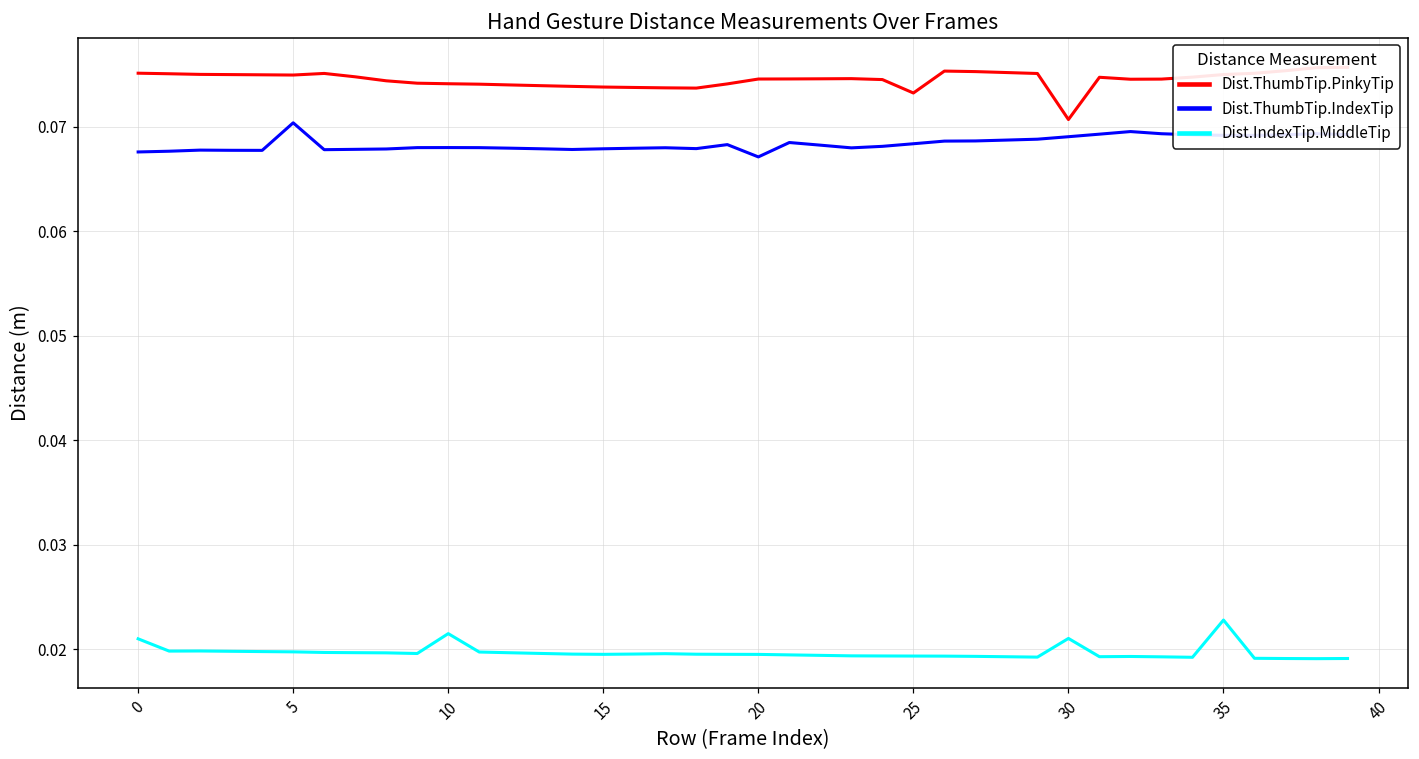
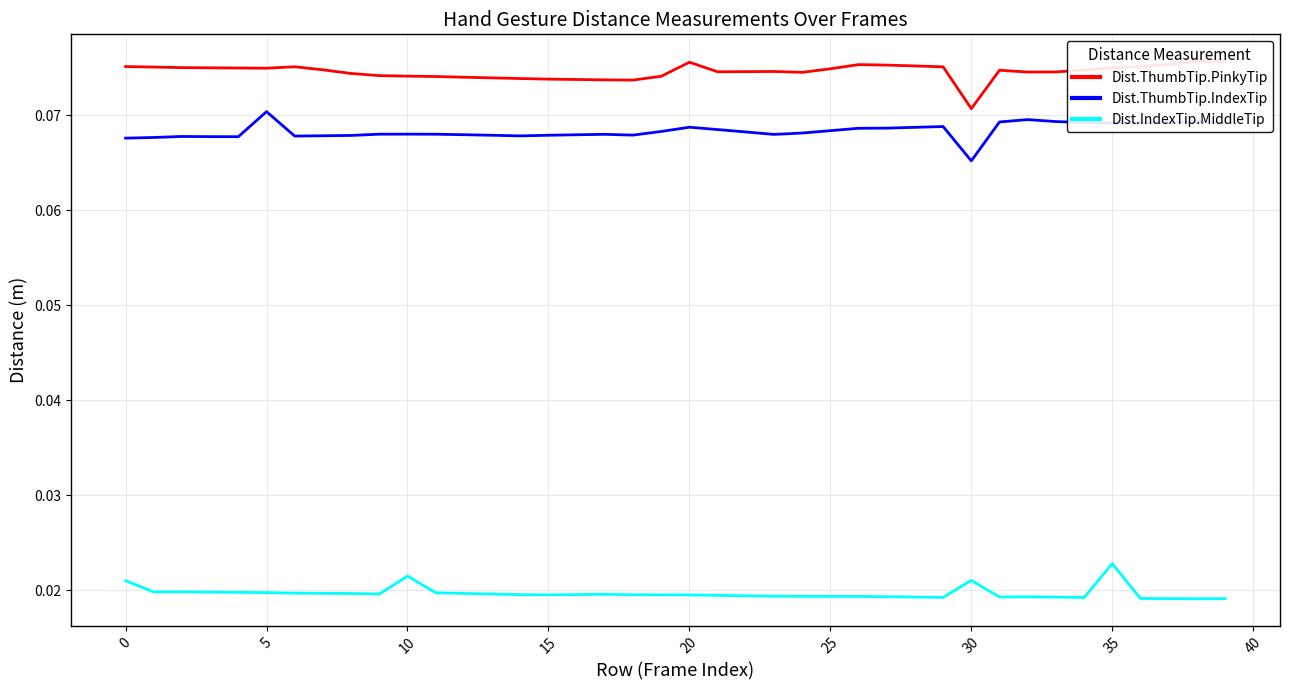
Dist.ThumbTip.PinkyTip, 20: 0.075 -> 0.076
Dist.ThumbTip.IndexTip, 20: 0.067 -> 0.069
Dist.ThumbTip.PinkyTip, 25: 0.073 -> 0.075
Dist.ThumbTip.IndexTip, 30: 0.069 -> 0.065
